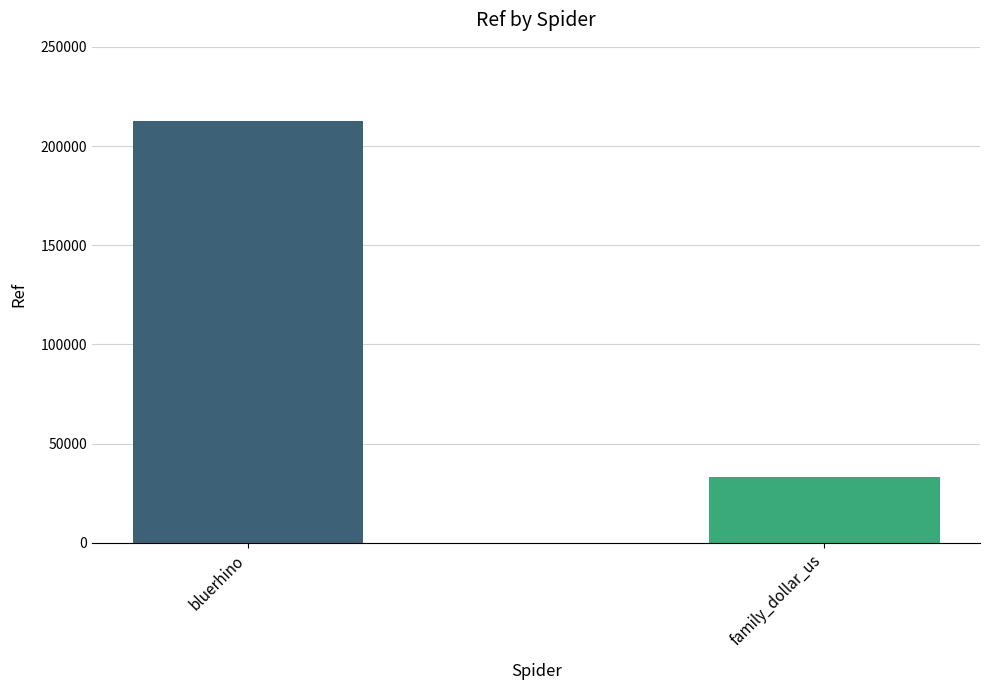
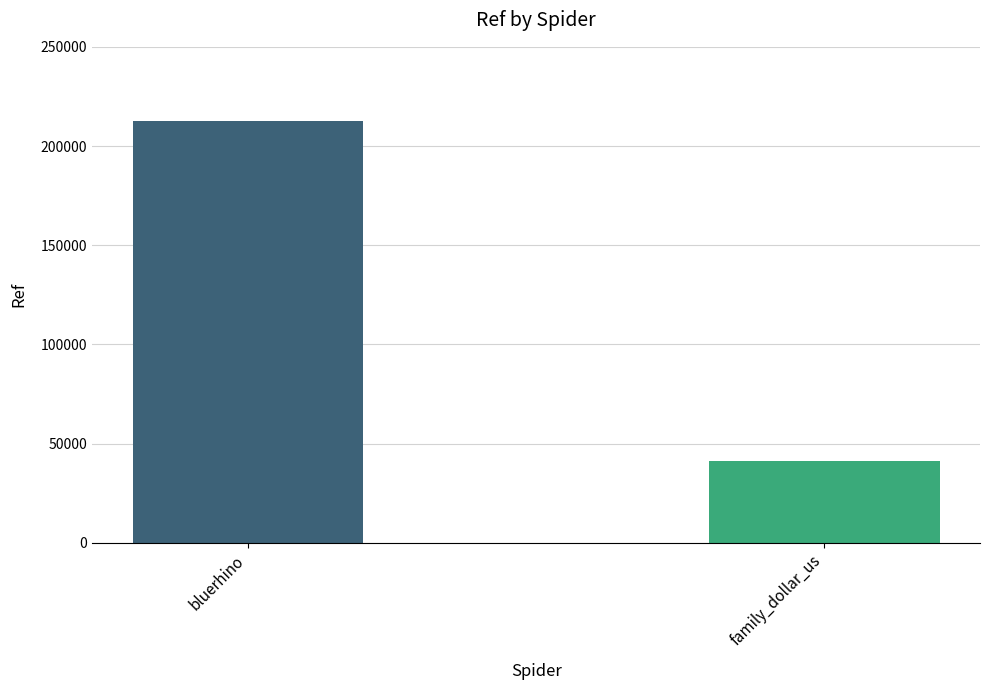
family_dollar_us: 33000 -> 41000
